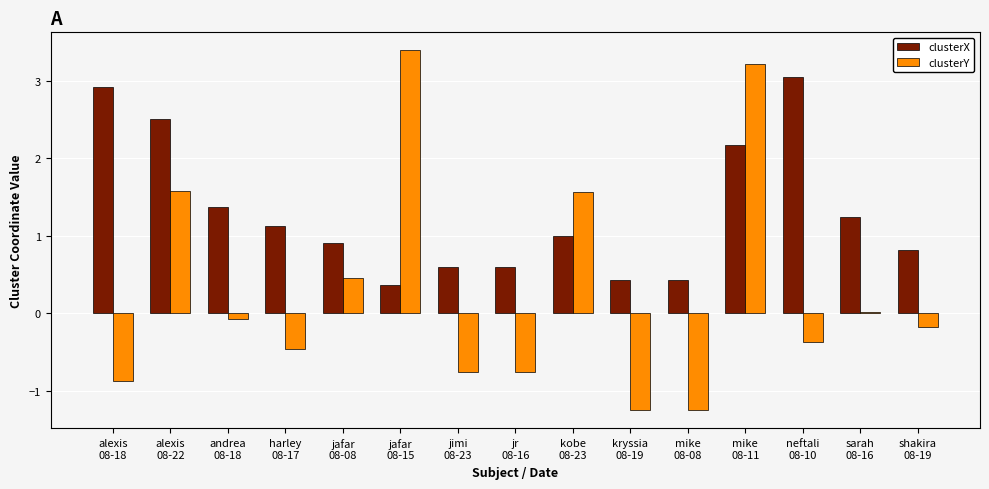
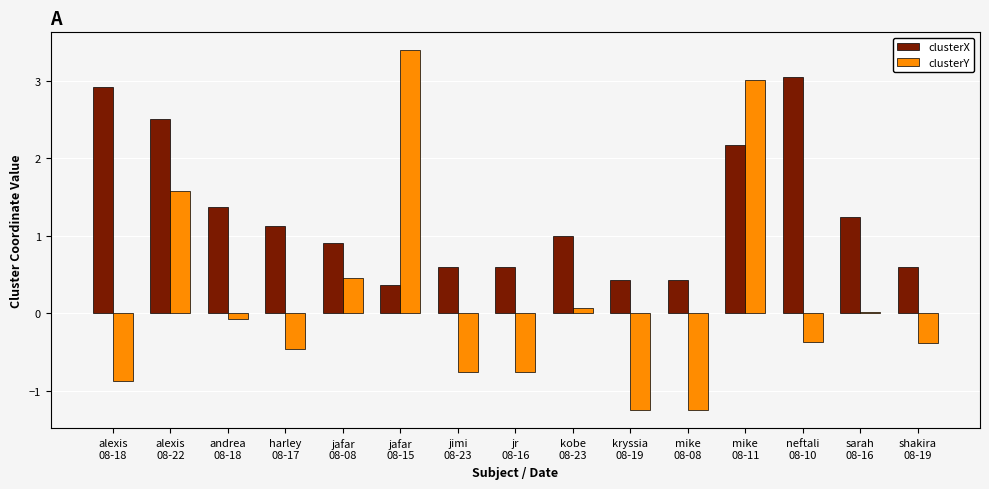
clusterY, kobe 08-23: 1.6 -> 0.1
clusterY, mike 08-11: 3.2 -> 3.0
clusterX, shakira 08-19: 0.8 -> 0.6
clusterY, shakira 08-19: -0.2 -> -0.4
